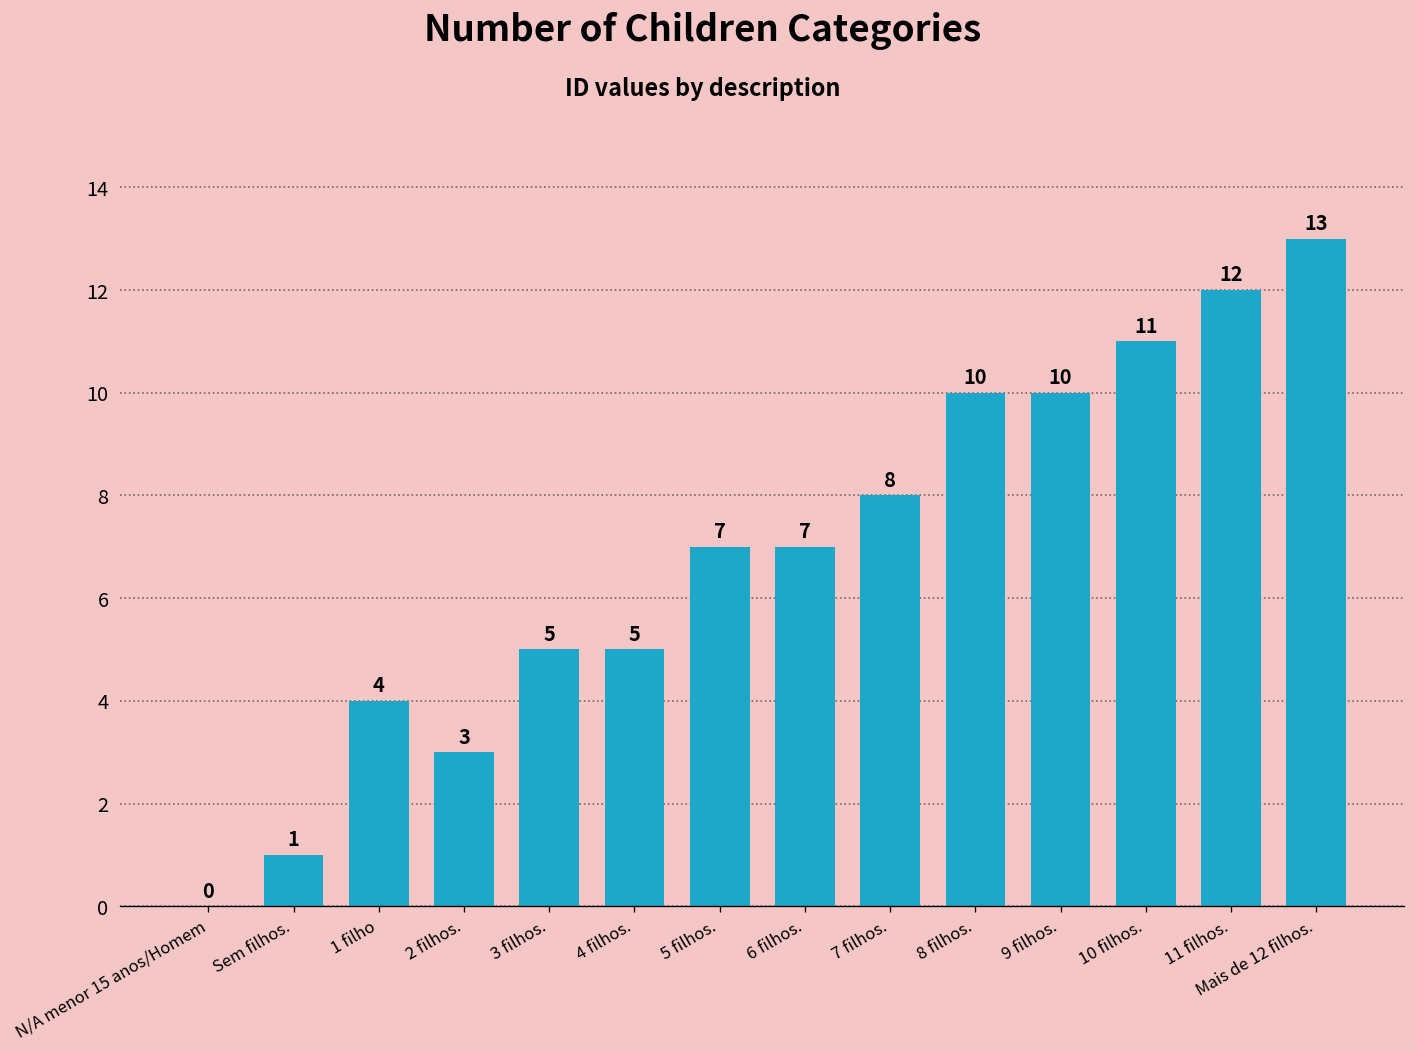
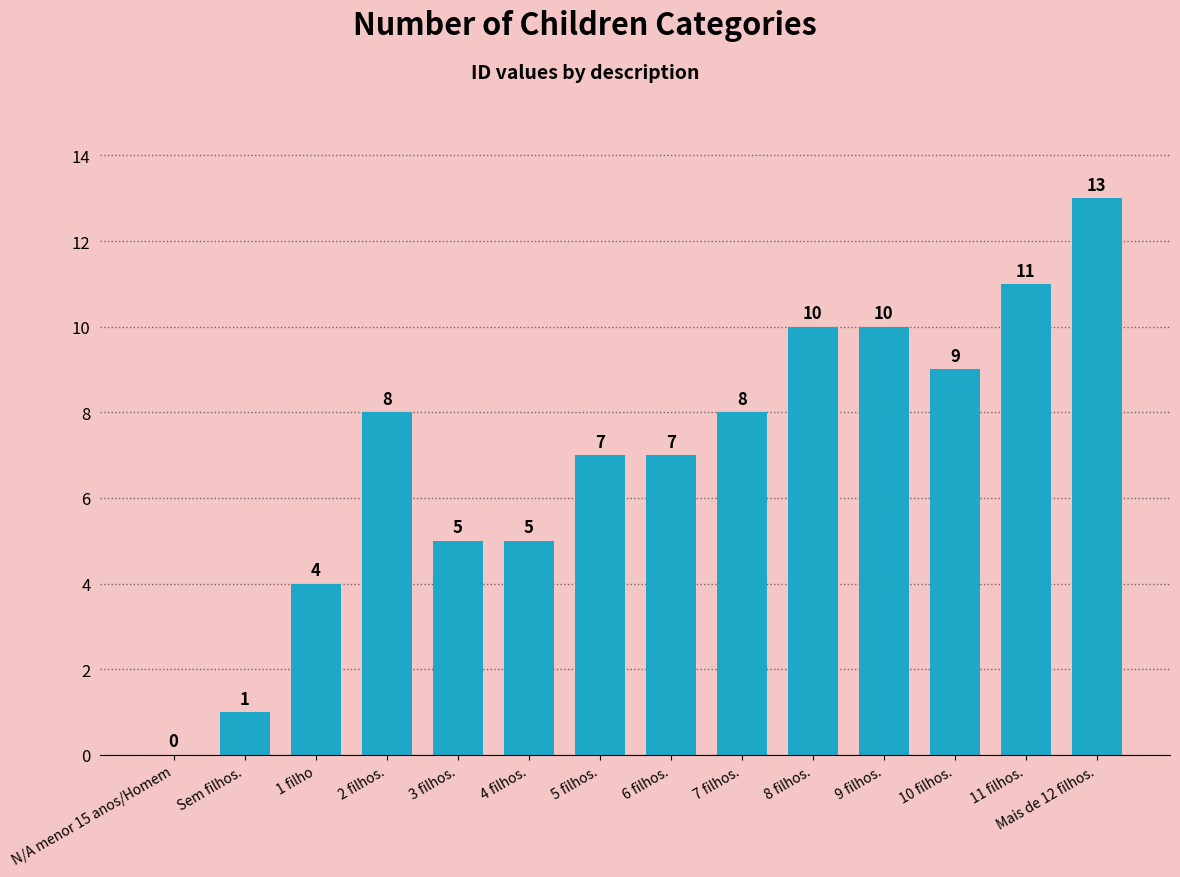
2 filhos.: 3 -> 8
10 filhos.: 11 -> 9
11 filhos.: 12 -> 11
